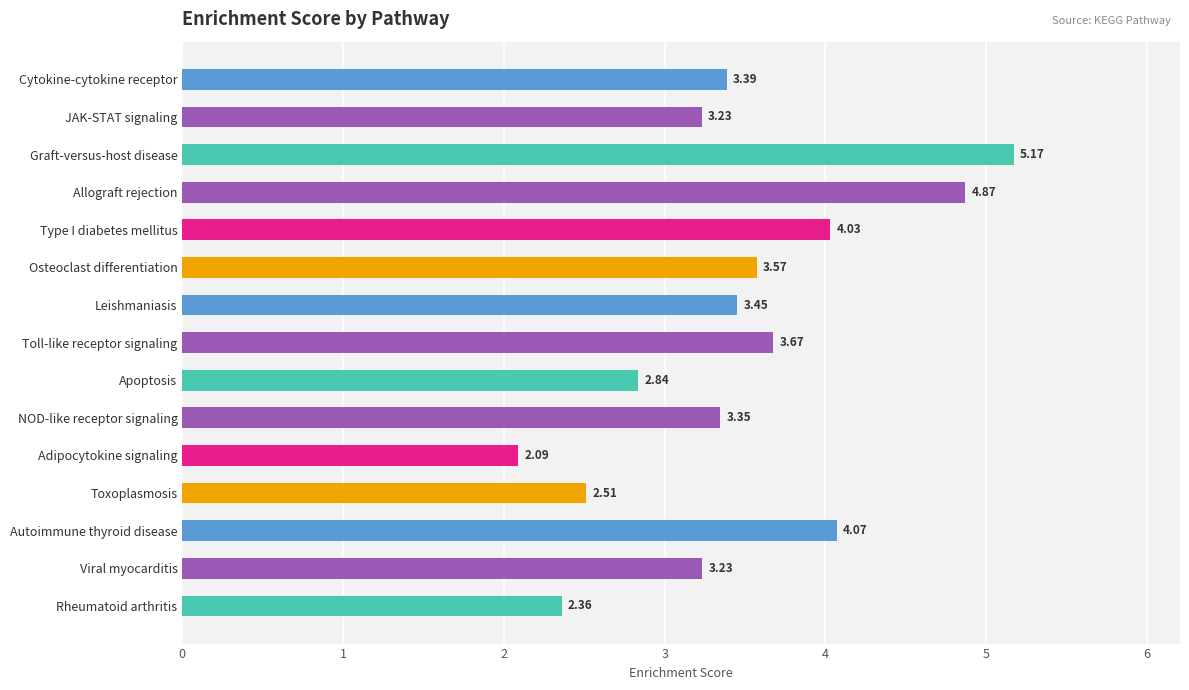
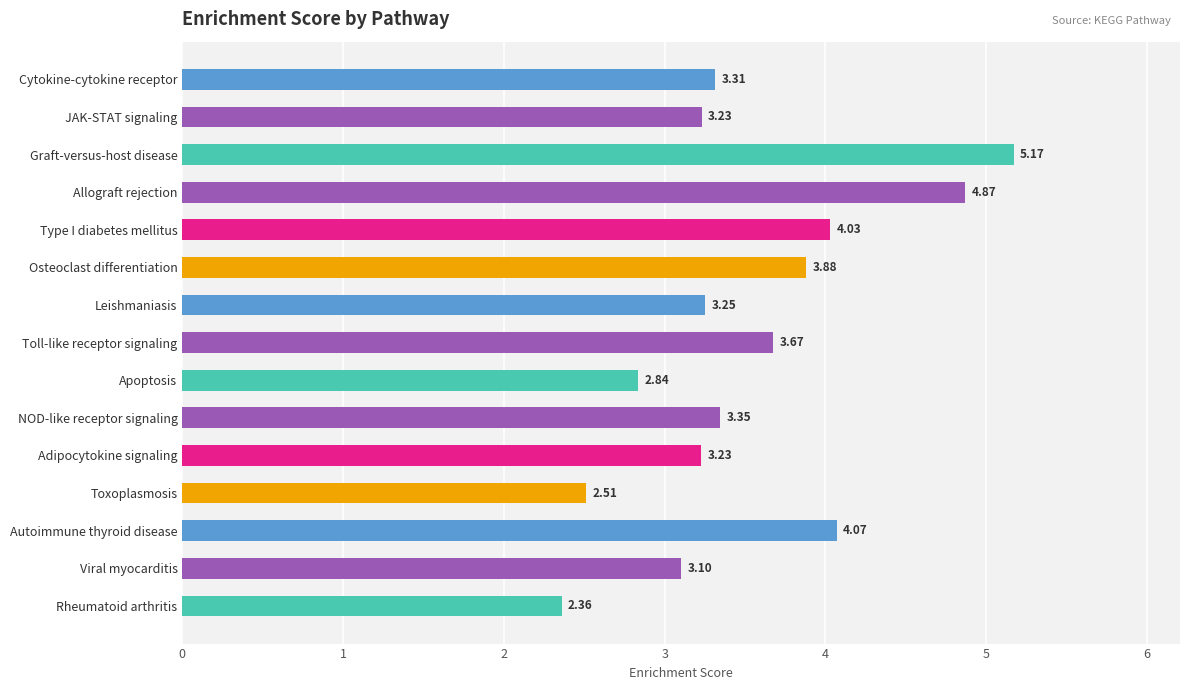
Cytokine-cytokine receptor: 3.39 -> 3.31
Osteoclast differentiation: 3.57 -> 3.88
Leishmaniasis: 3.45 -> 3.25
Adipocytokine signaling: 2.09 -> 3.23
Viral myocarditis: 3.23 -> 3.10
